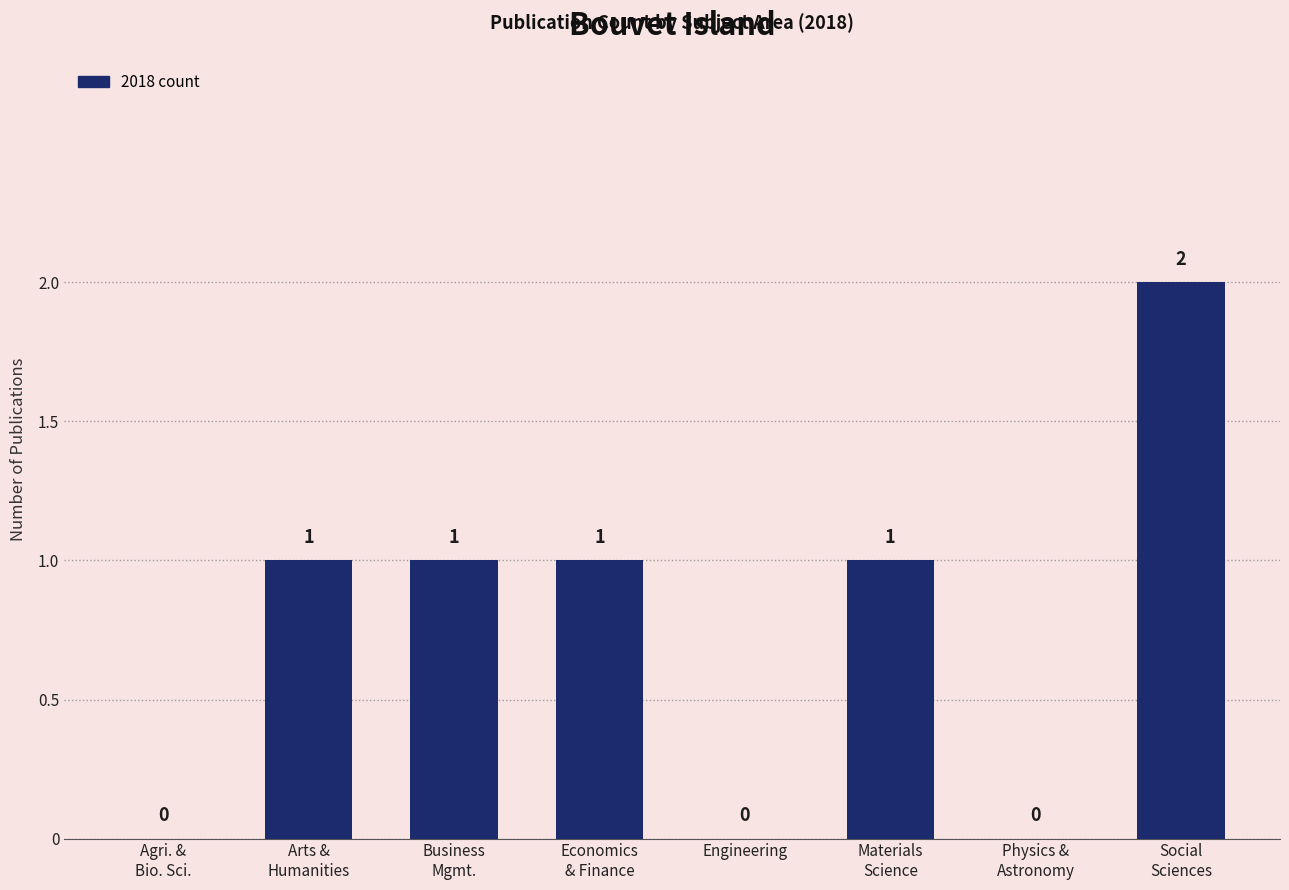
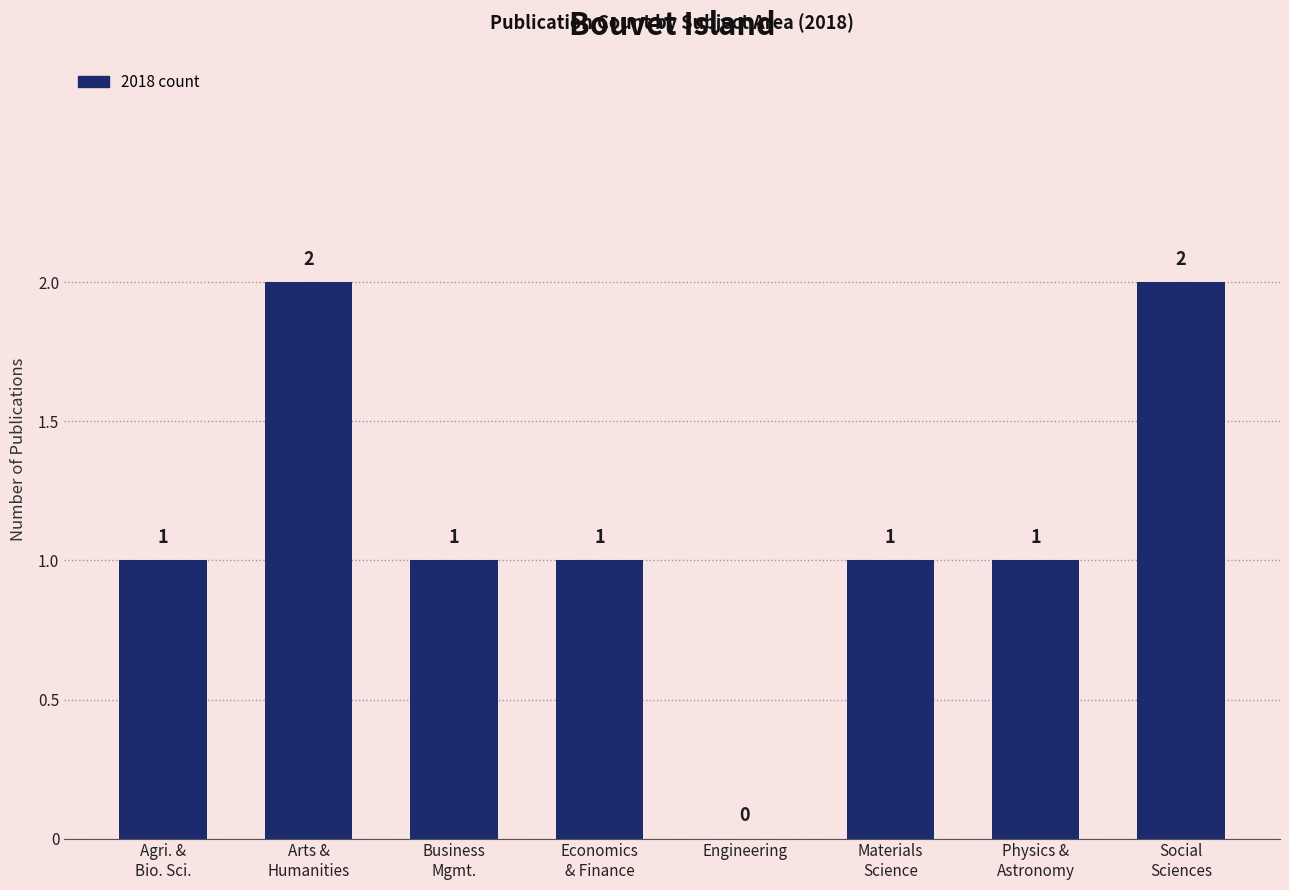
Agri. & Bio. Sci.: 0 -> 1
Arts & Humanities: 1 -> 2
Physics & Astronomy: 0 -> 1
